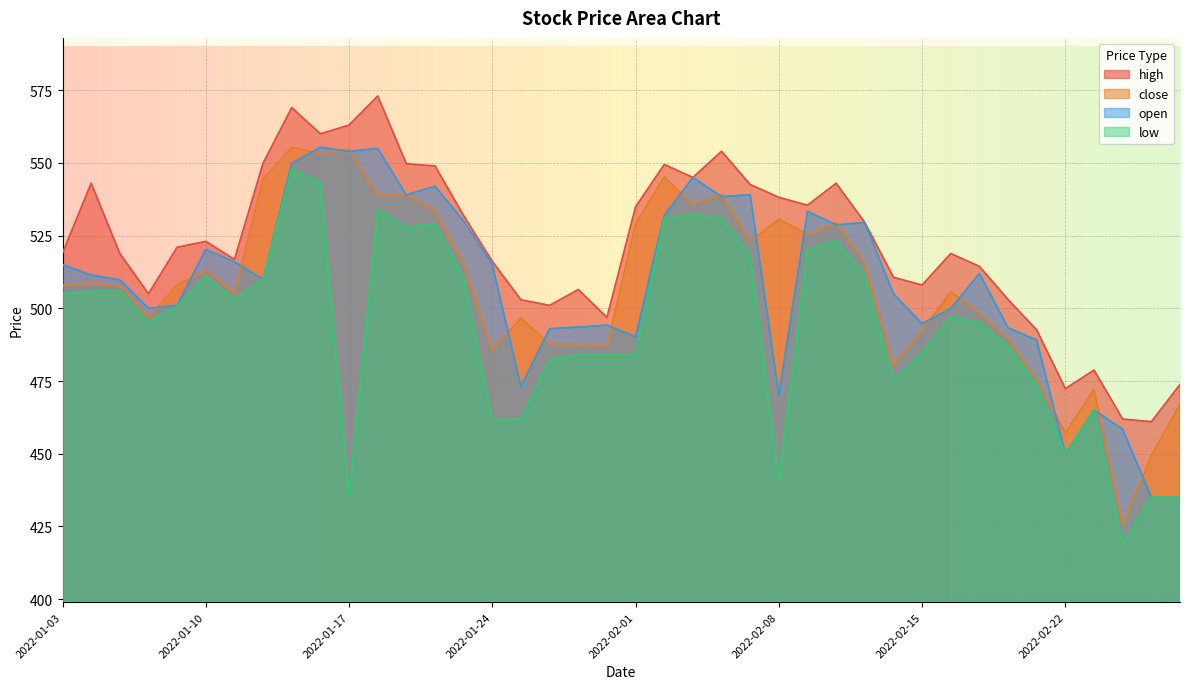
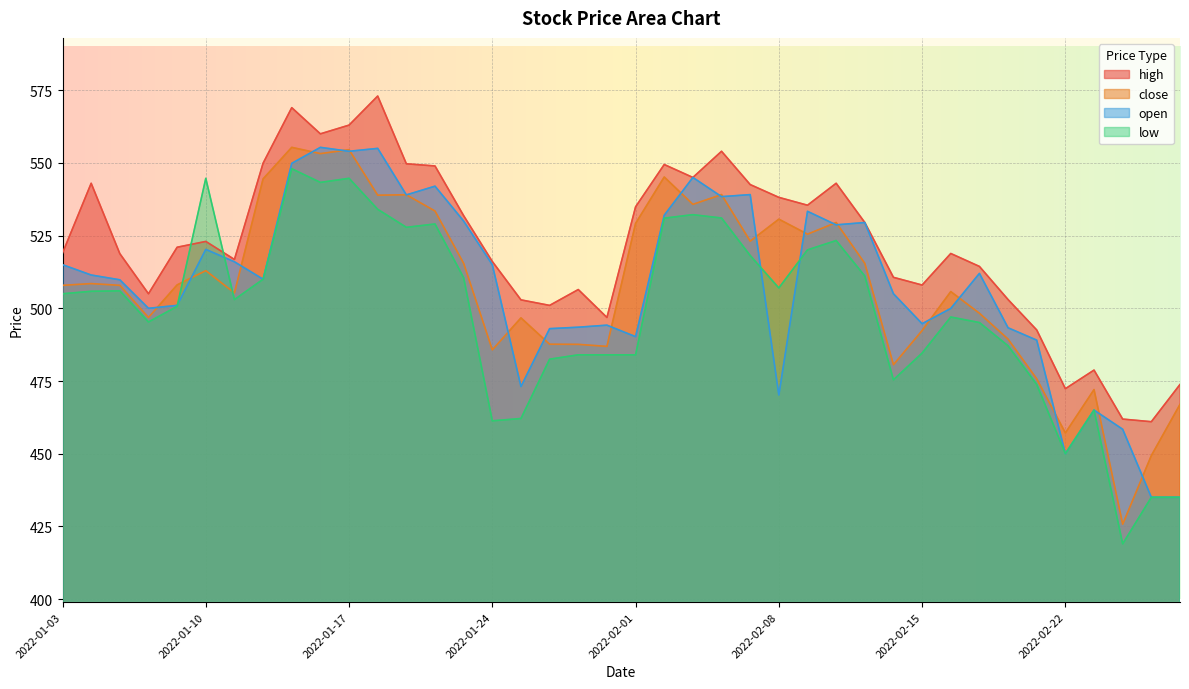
low, 2022-01-10: 511 -> 545
low, 2022-01-17: 436 -> 545
low, 2022-02-08: 441 -> 507
